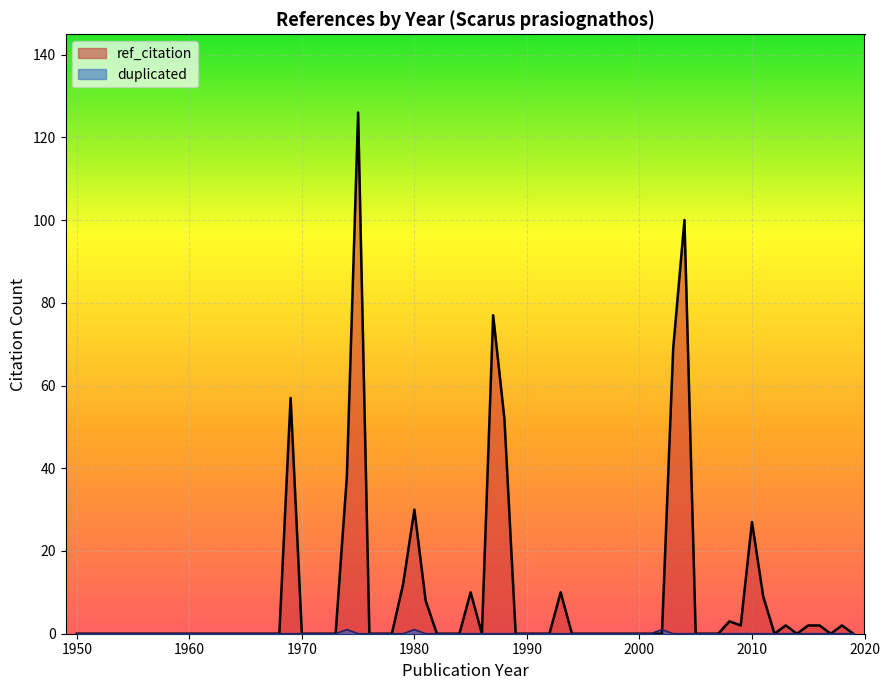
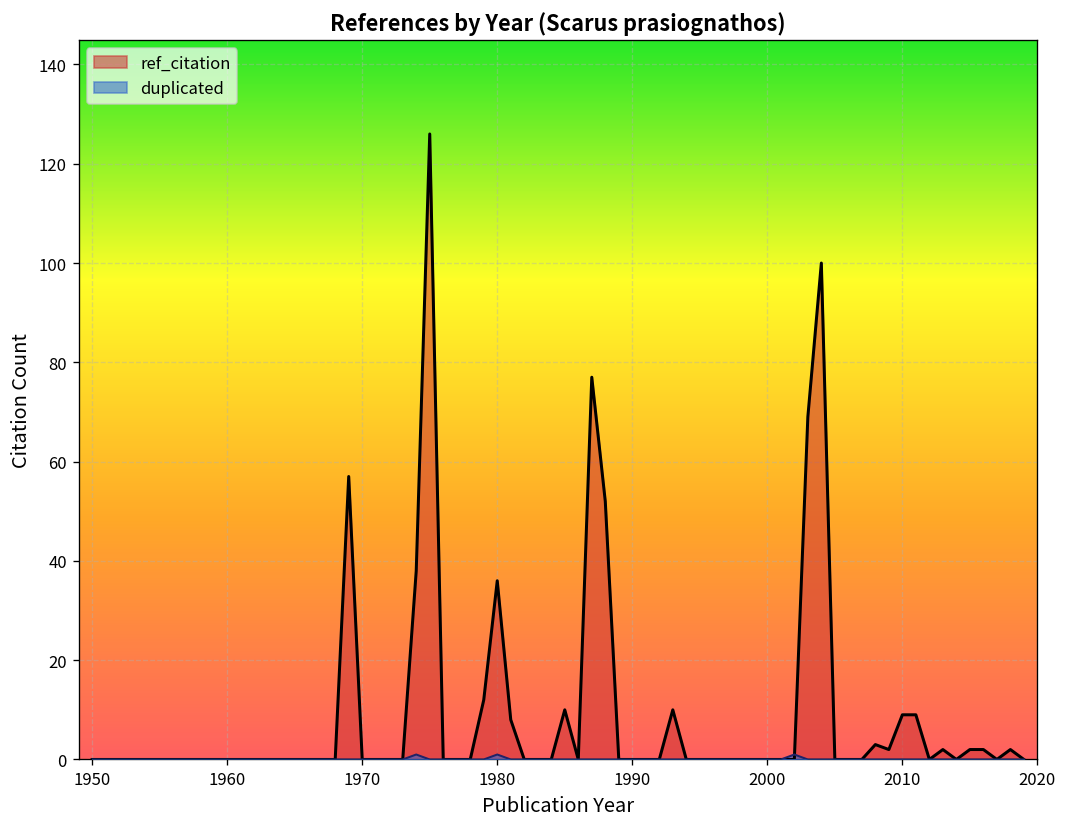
ref_citation, 1980: 30 -> 36
ref_citation, 2010: 27 -> 9
